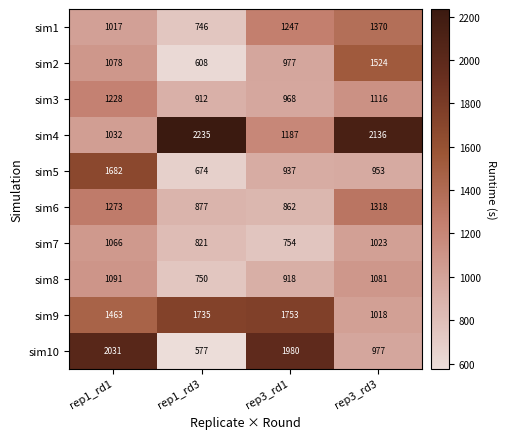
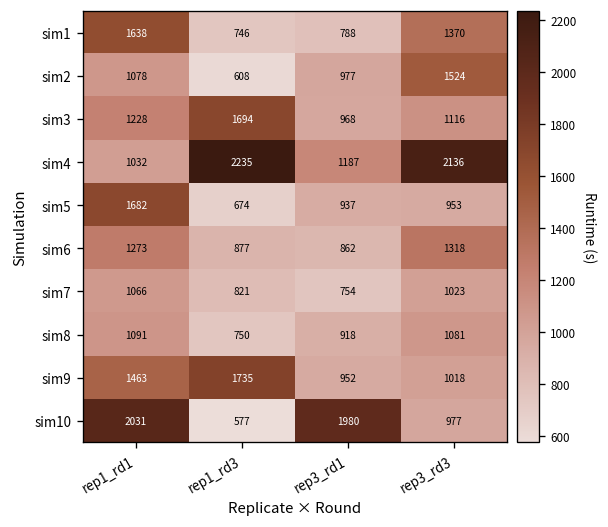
sim1, rep1_rd1: 1017 -> 1638
sim1, rep3_rd1: 1247 -> 788
sim3, rep1_rd3: 912 -> 1694
sim9, rep3_rd1: 1753 -> 952
